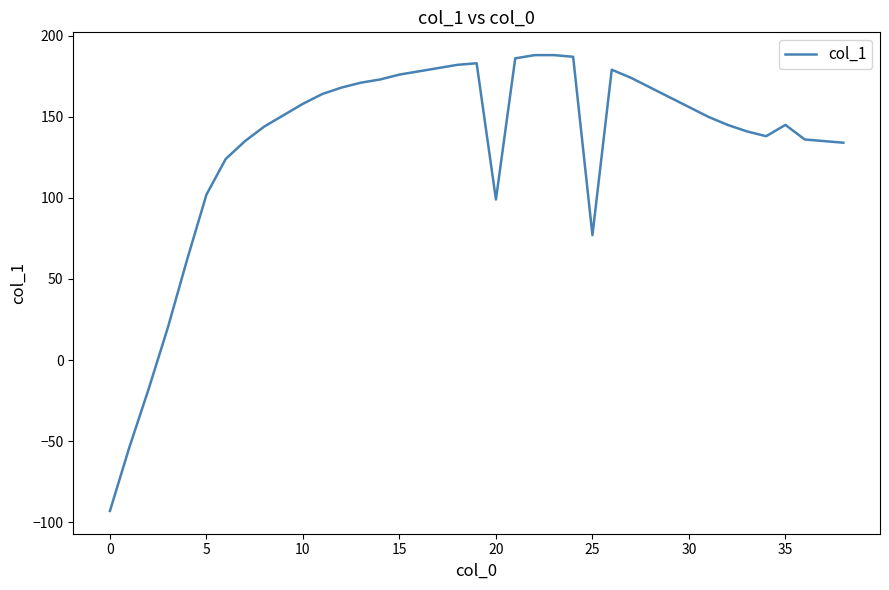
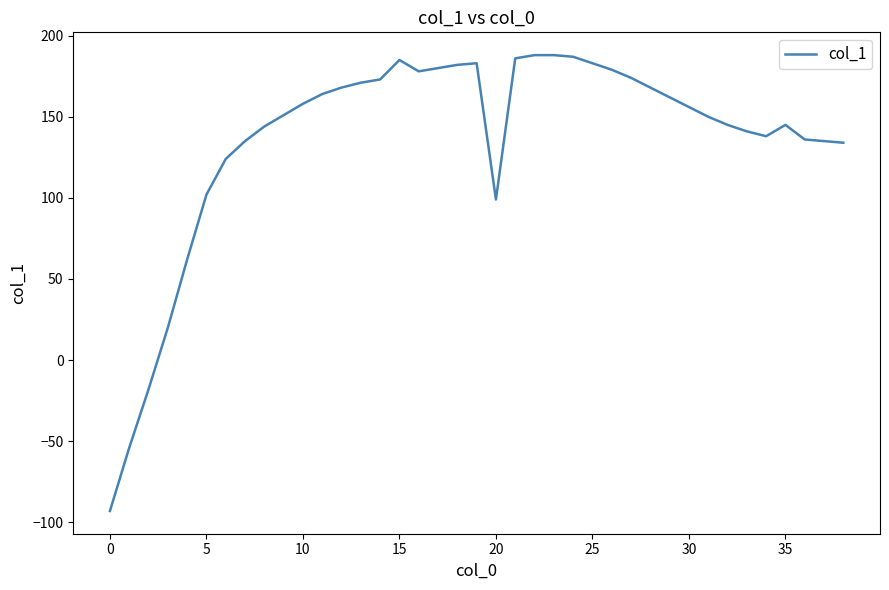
15: 176 -> 185
25: 77 -> 183
